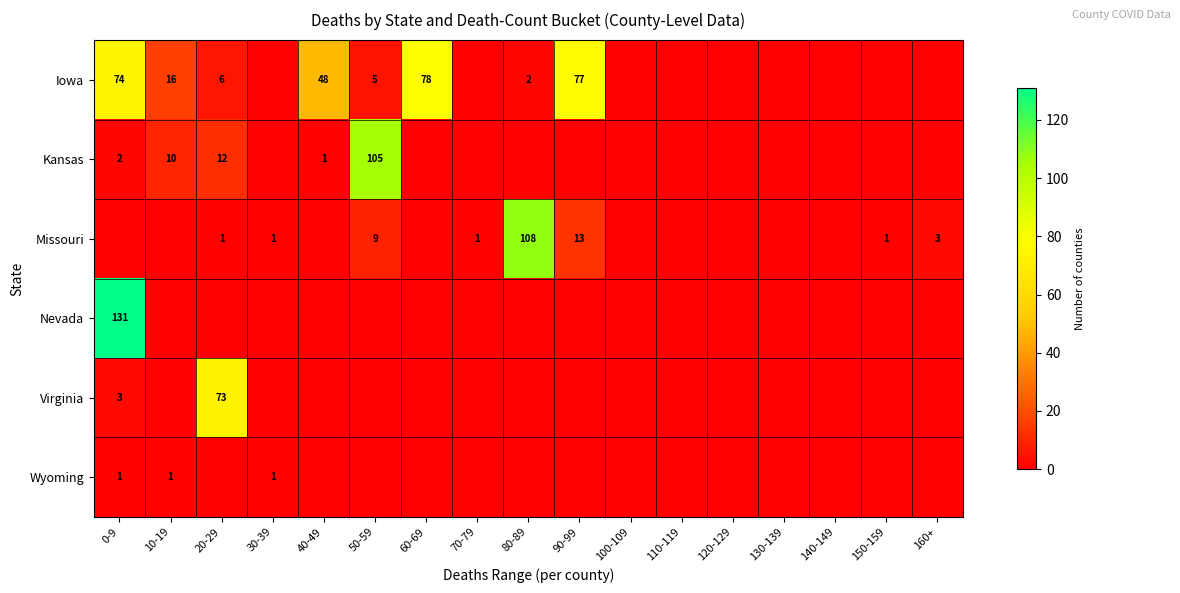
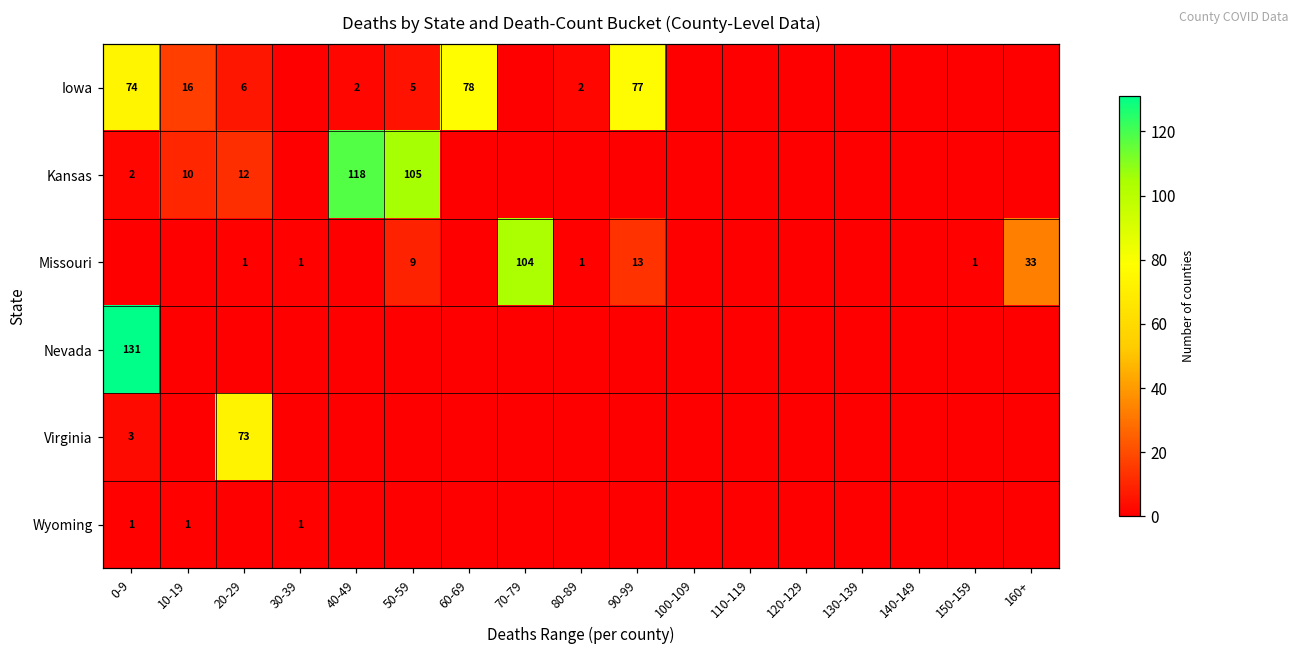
Iowa, 40-49: 48 -> 2
Kansas, 40-49: 1 -> 118
Missouri, 70-79: 1 -> 104
Missouri, 80-89: 108 -> 1
Missouri, 160+: 3 -> 33
